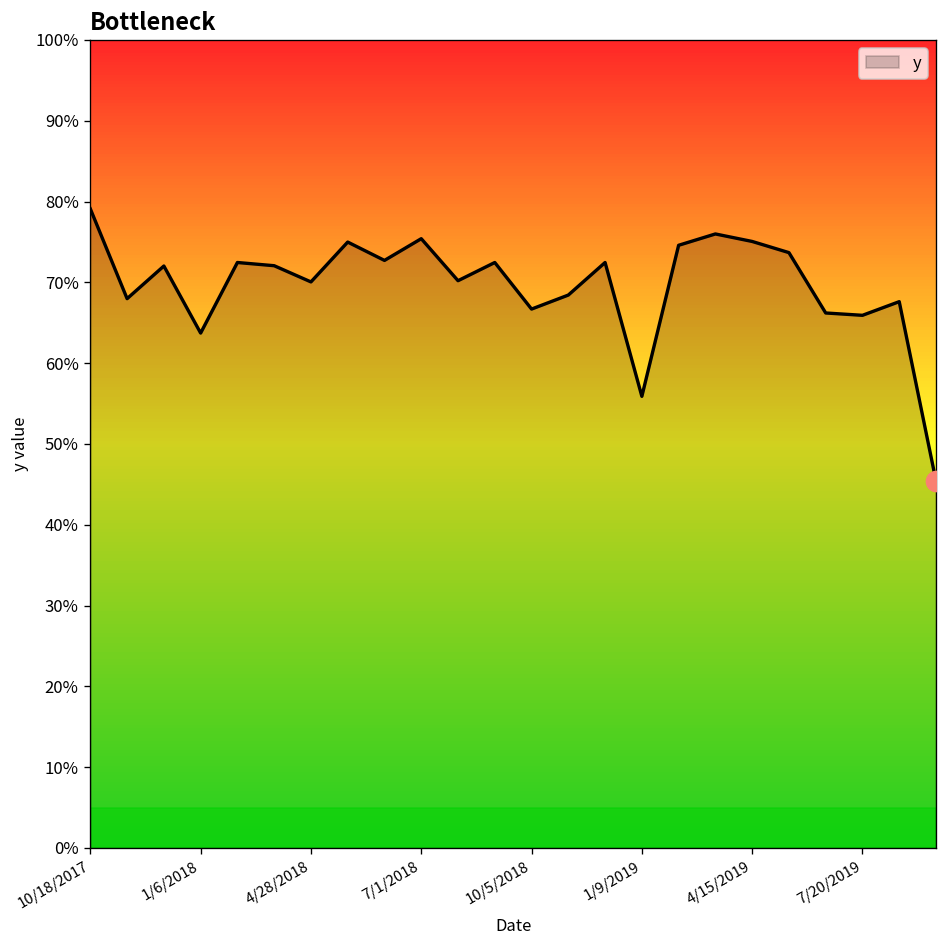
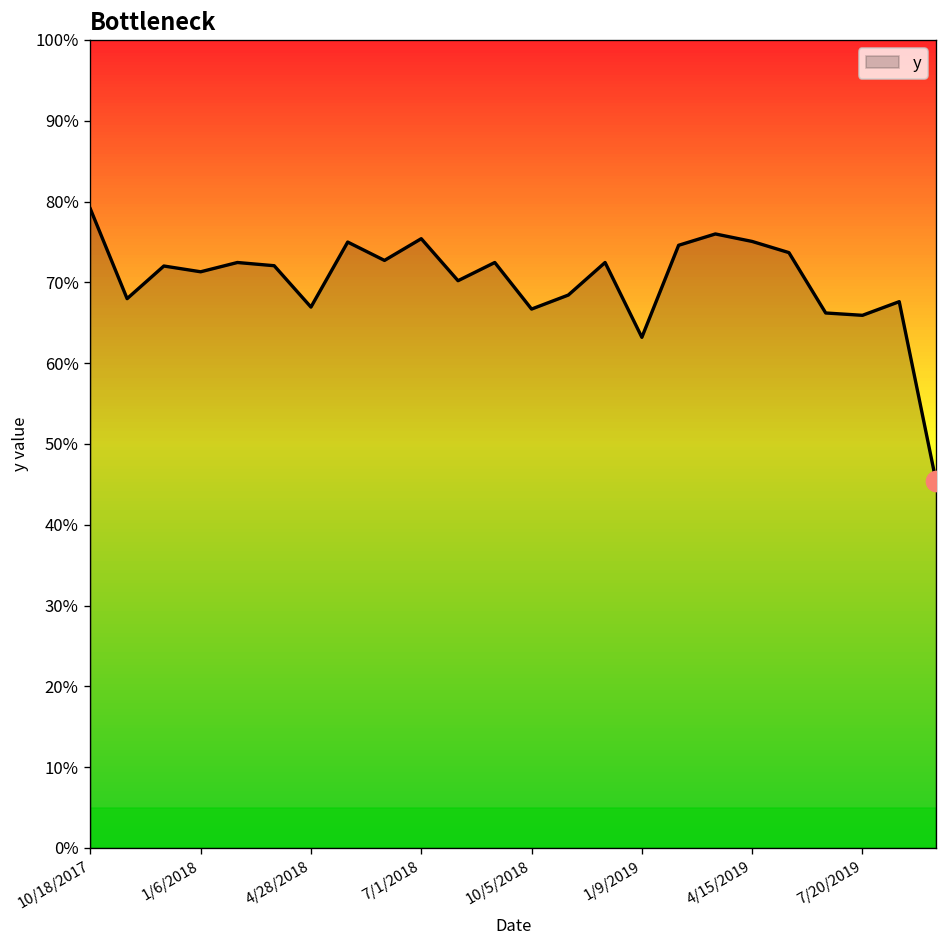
y, 1/6/2018: 64% -> 71%
y, 4/28/2018: 70% -> 67%
y, 1/9/2019: 56% -> 63%
